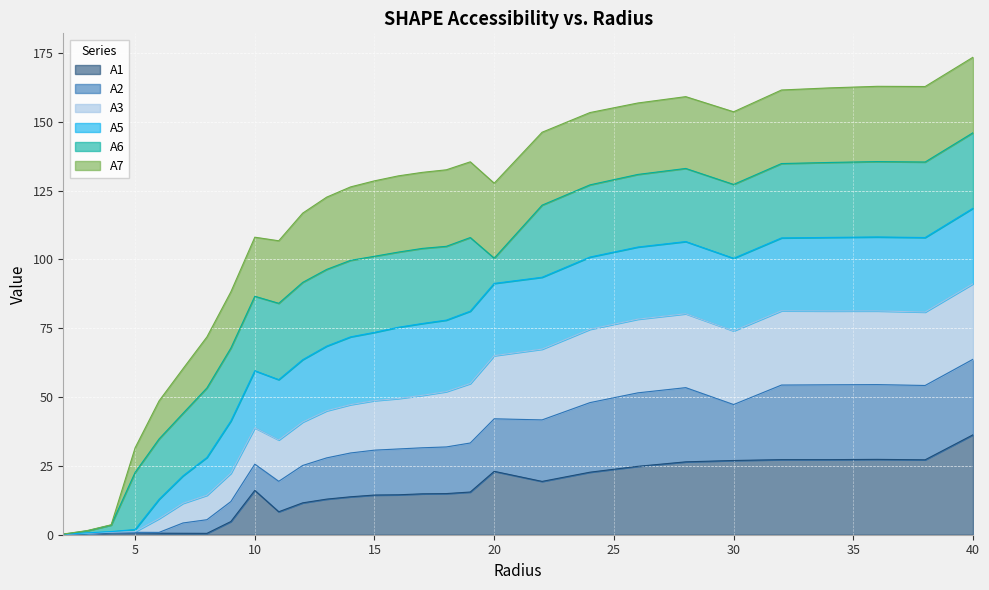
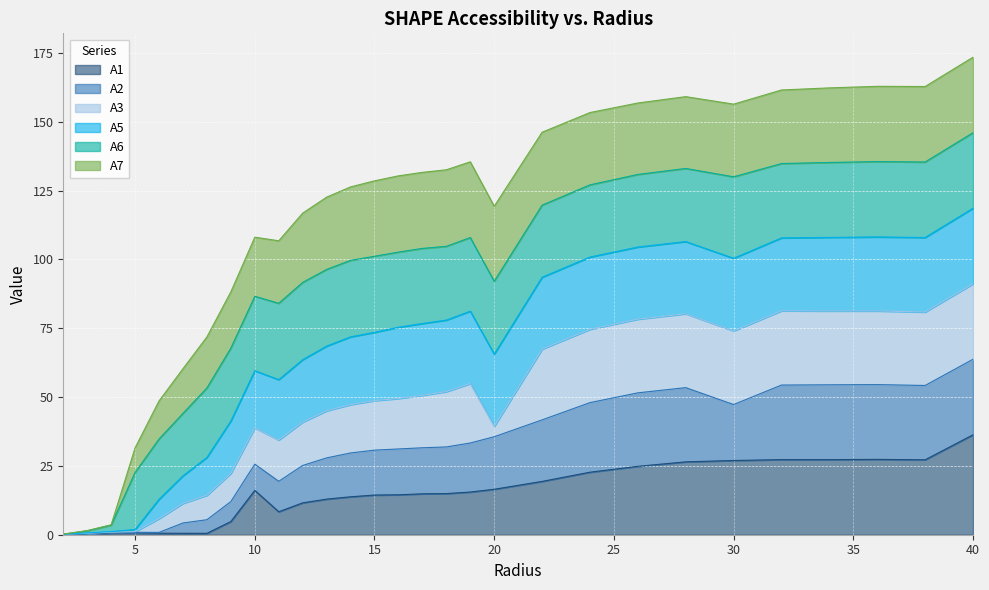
A1, 20: 23 -> 17
A3, 20: 23 -> 4
A6, 20: 9 -> 26
A6, 30: 27 -> 30
